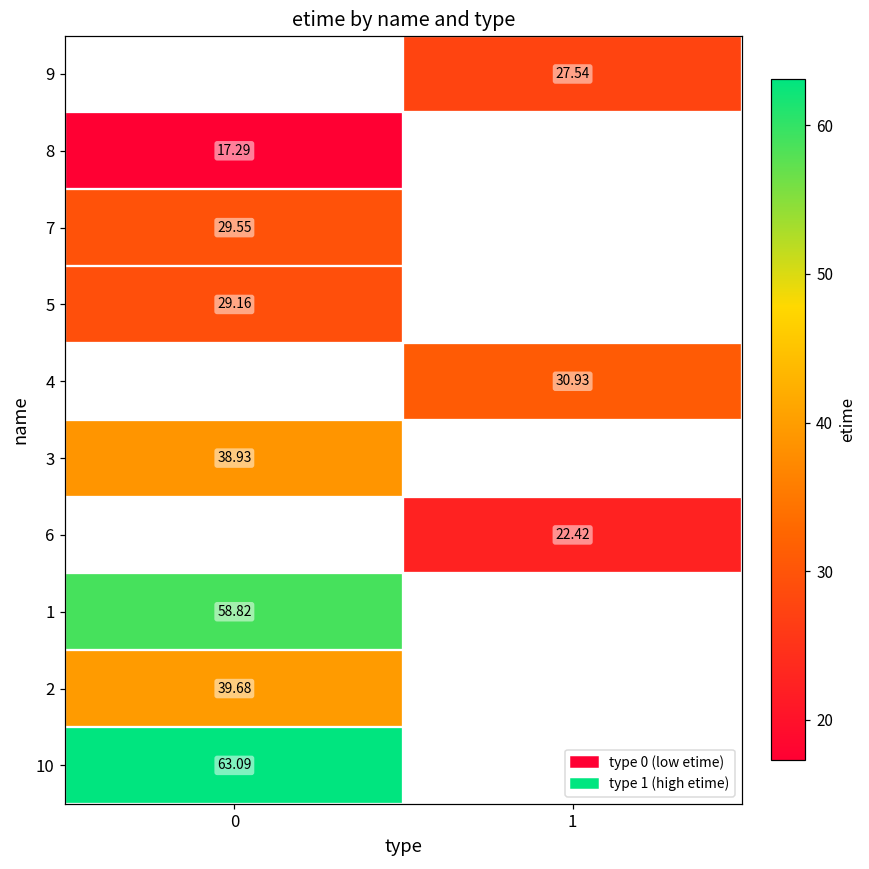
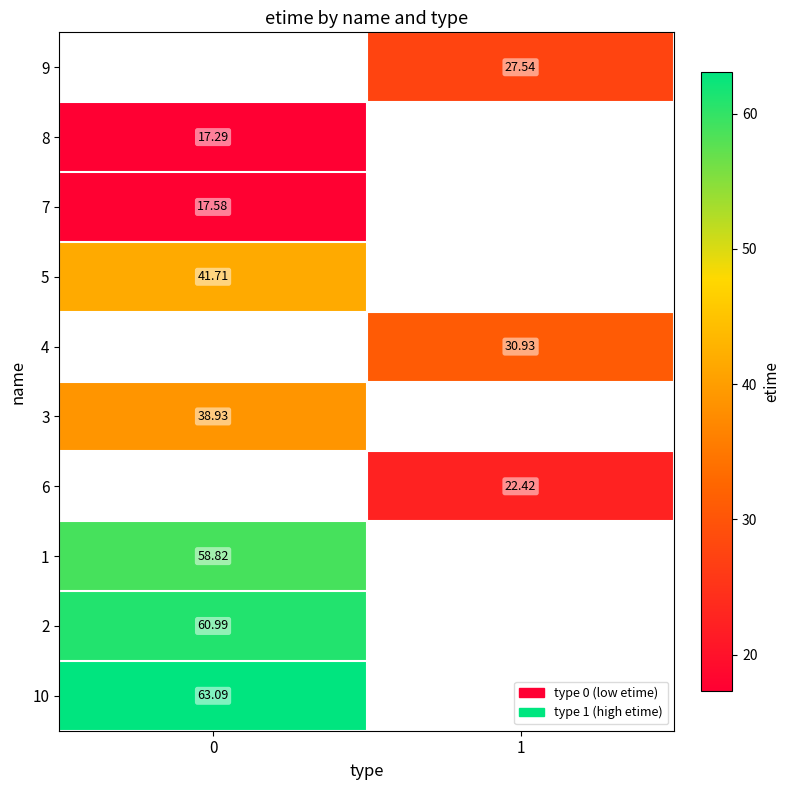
7, 0: 29.55 -> 17.58
5, 0: 29.16 -> 41.71
2, 0: 39.68 -> 60.99
